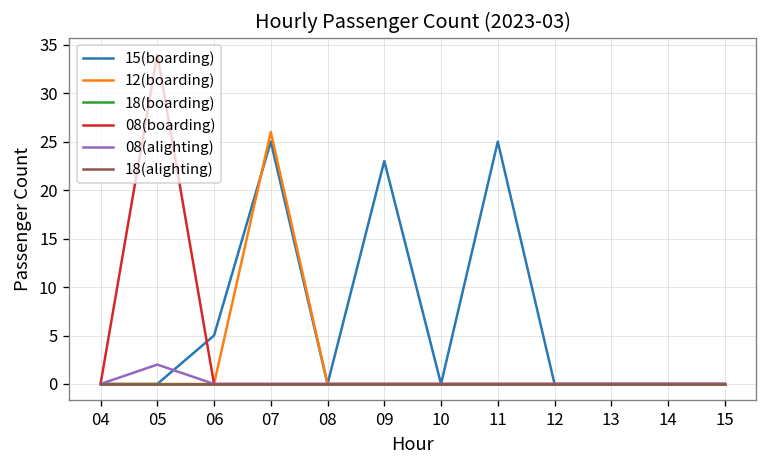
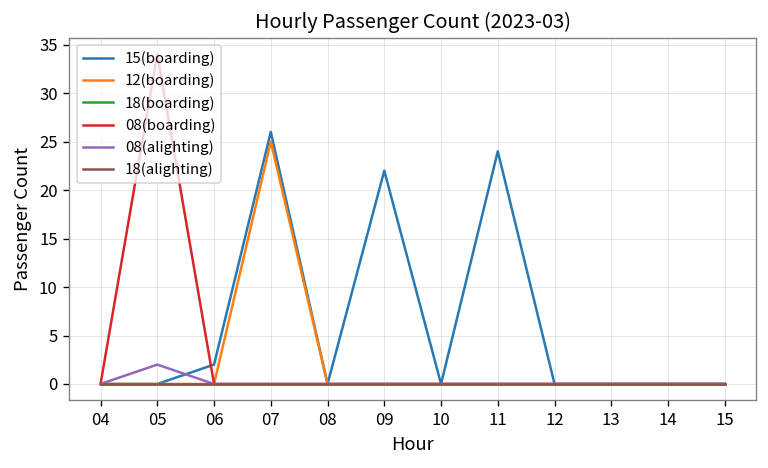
15(boarding), 06: 5 -> 2
15(boarding), 07: 25 -> 26
12(boarding), 07: 26 -> 25
15(boarding), 09: 23 -> 22
15(boarding), 11: 25 -> 24
